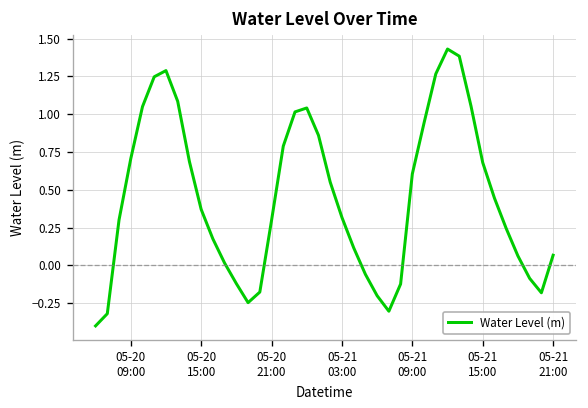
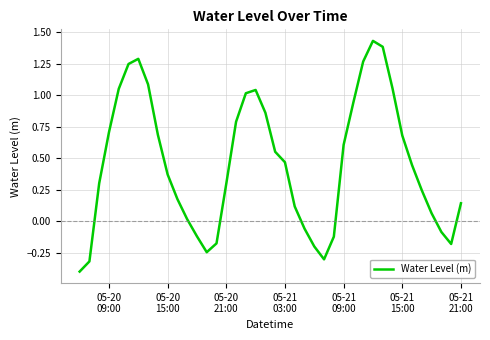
05-21 03:00: 0.32 -> 0.47
05-21 21:00: 0.07 -> 0.14
